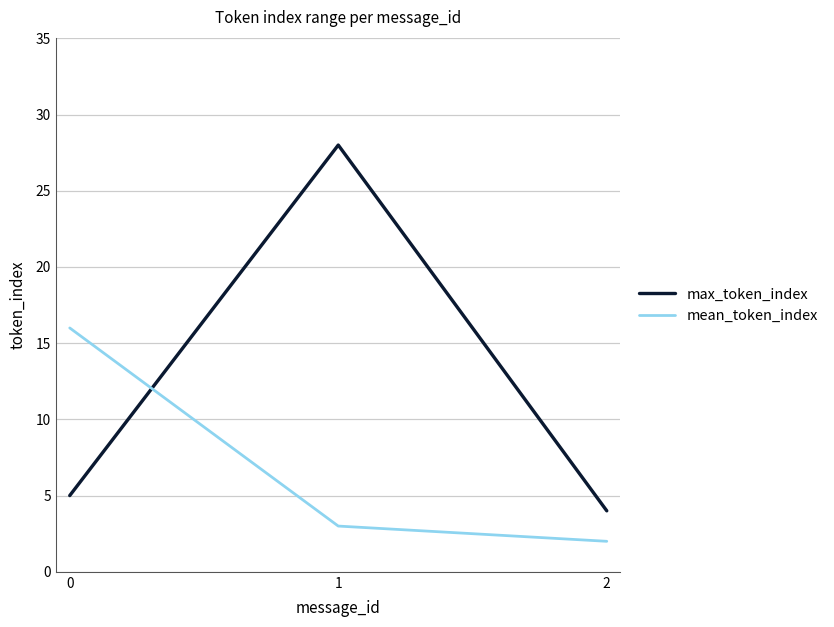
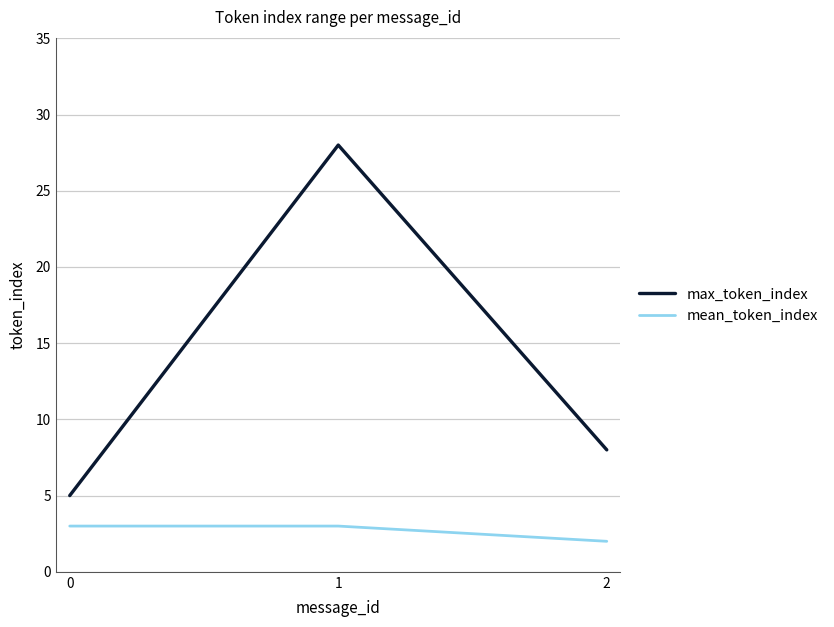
mean_token_index, 0: 16 -> 3
max_token_index, 2: 4 -> 8
